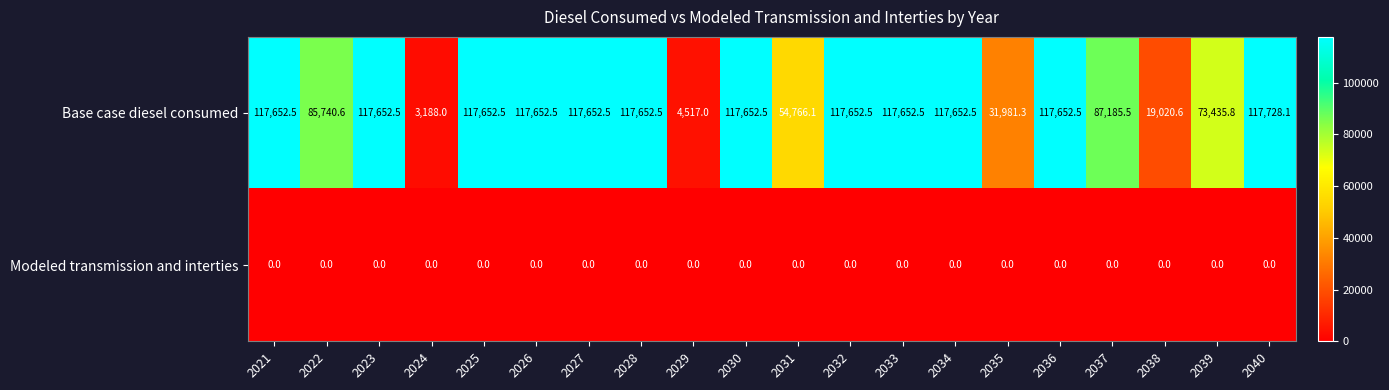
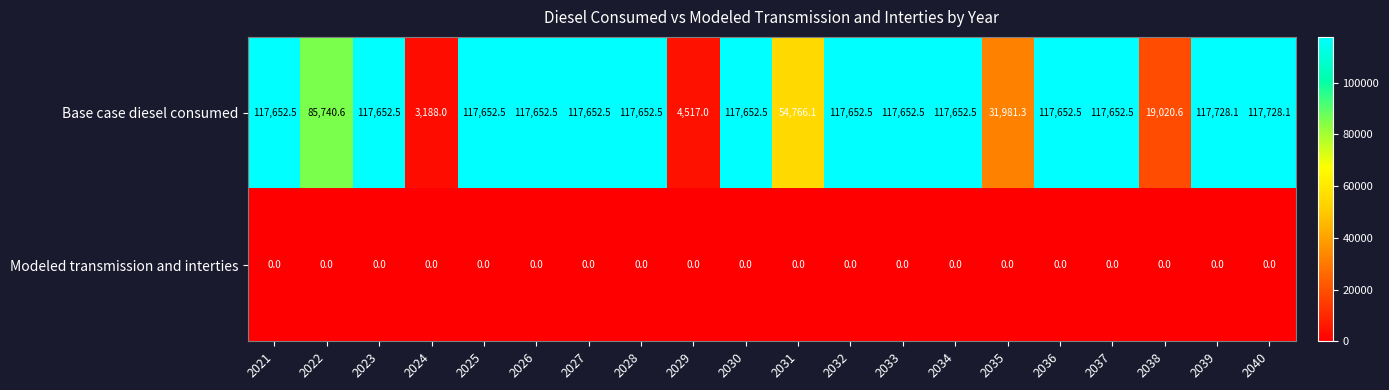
Base case diesel consumed, 2037: 87,185.5 -> 117,652.5
Base case diesel consumed, 2039: 73,435.8 -> 117,728.1
